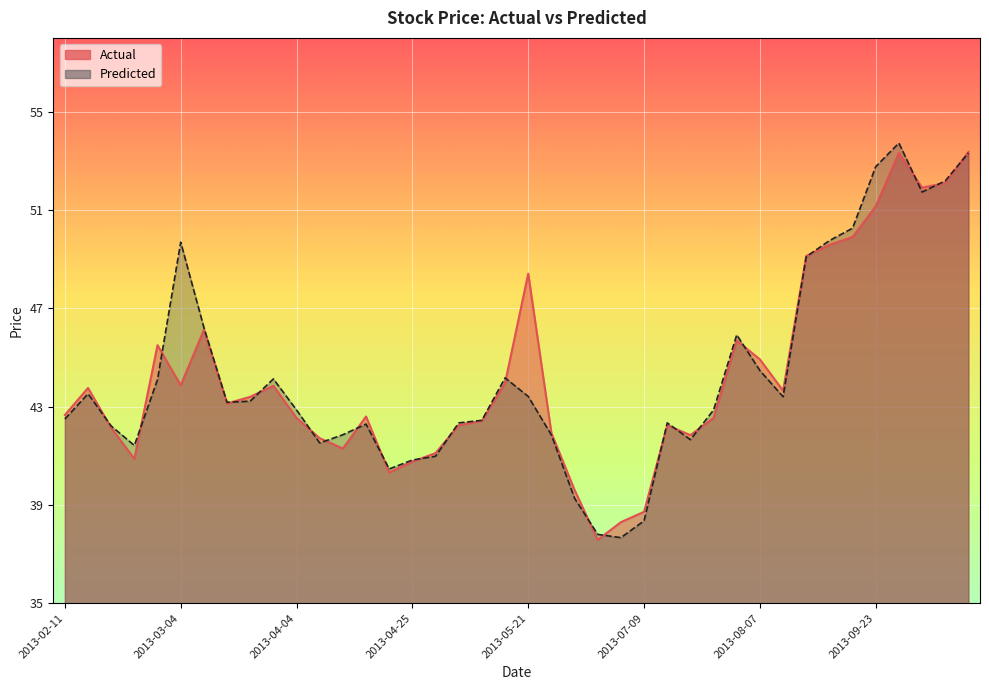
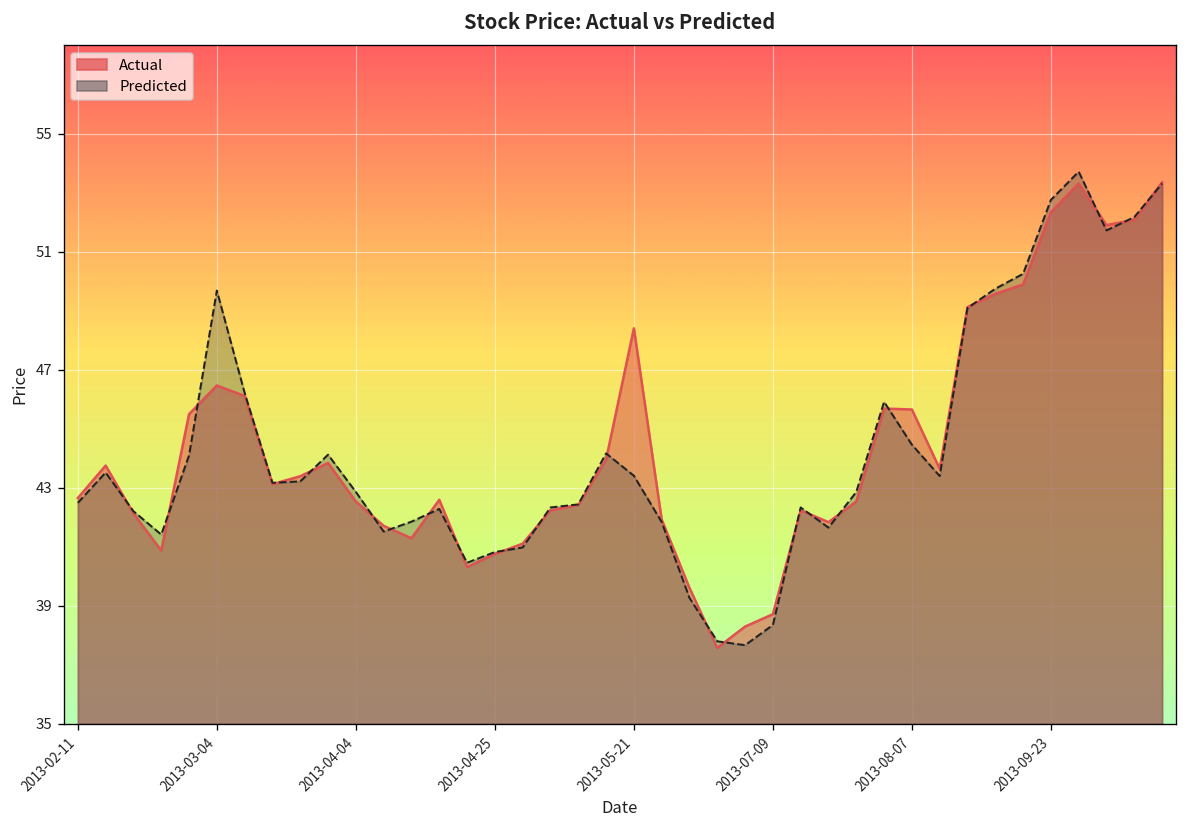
Actual, 2013-03-04: 43.9 -> 46.5
Actual, 2013-08-07: 44.9 -> 45.7
Actual, 2013-09-23: 51.2 -> 52.4
